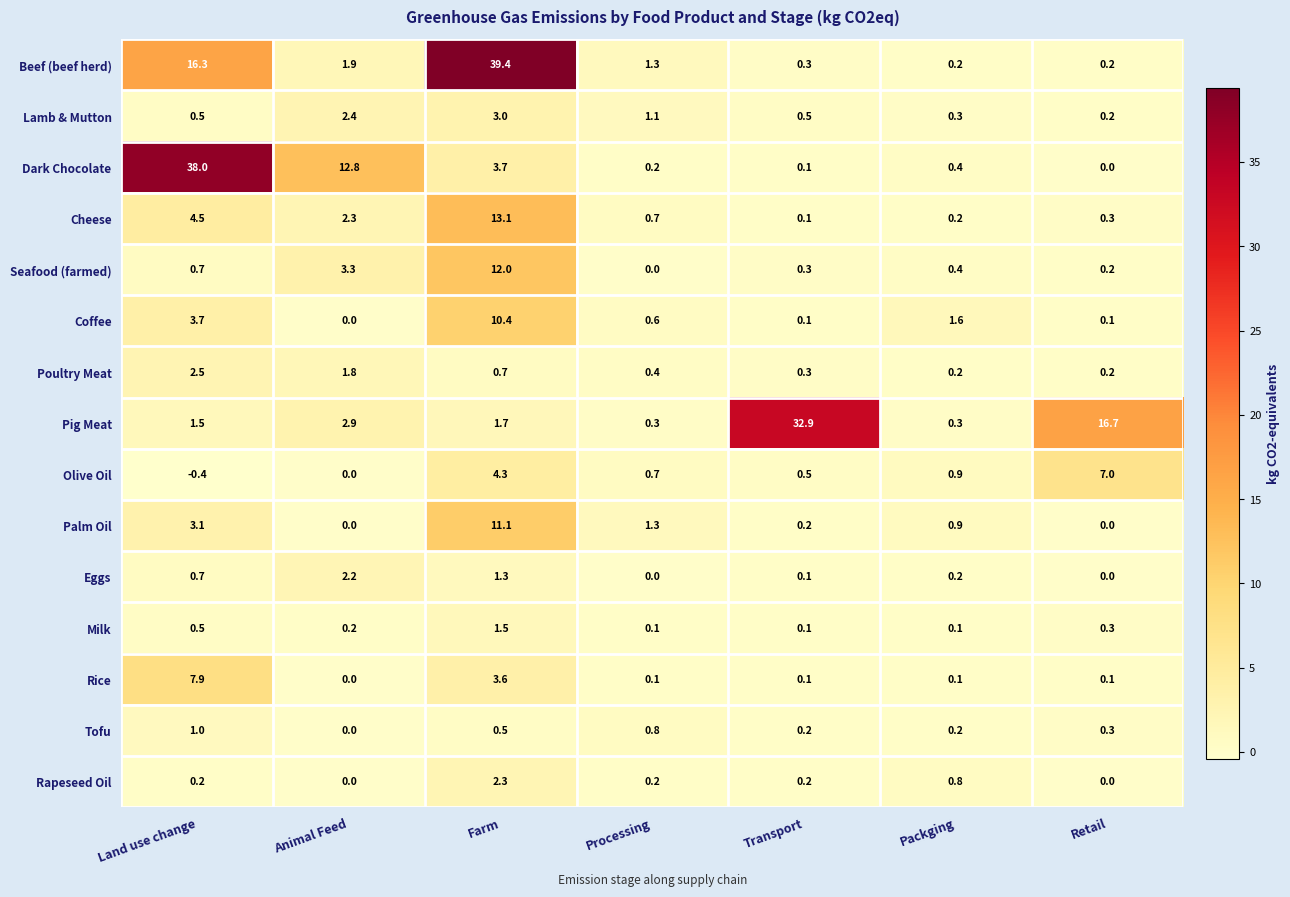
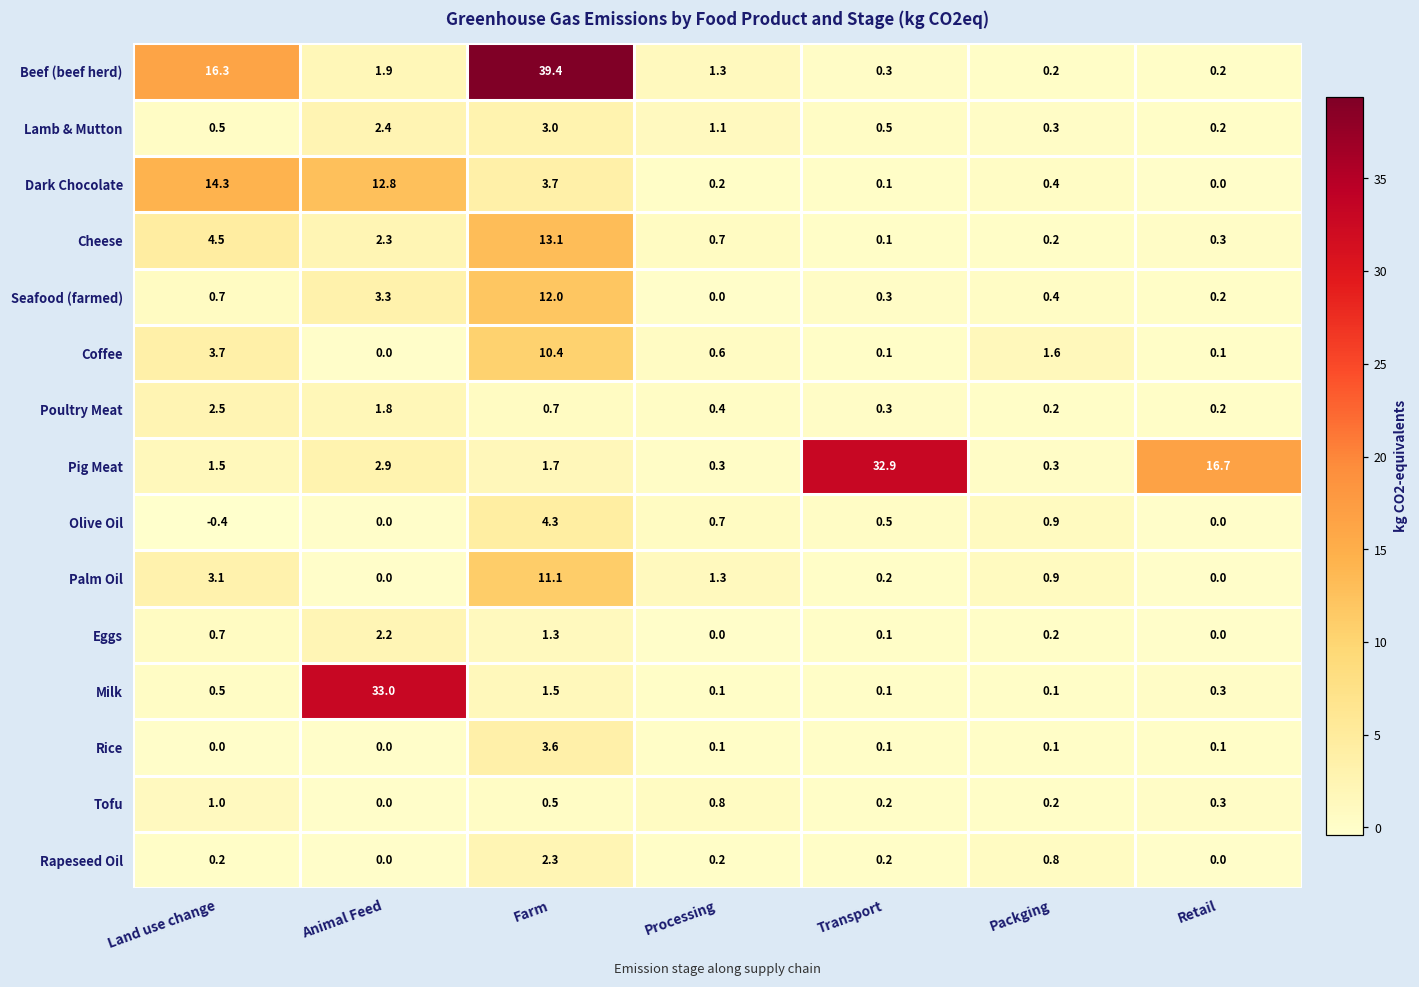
Dark Chocolate, Land use change: 38.0 -> 14.3
Olive Oil, Retail: 7.0 -> 0.0
Milk, Animal Feed: 0.2 -> 33.0
Rice, Land use change: 7.9 -> 0.0
